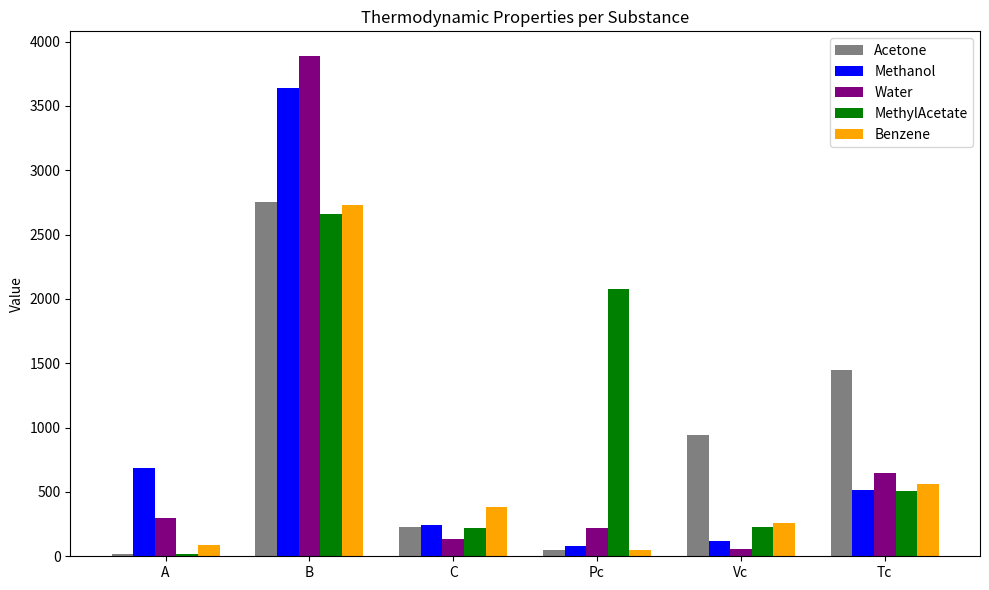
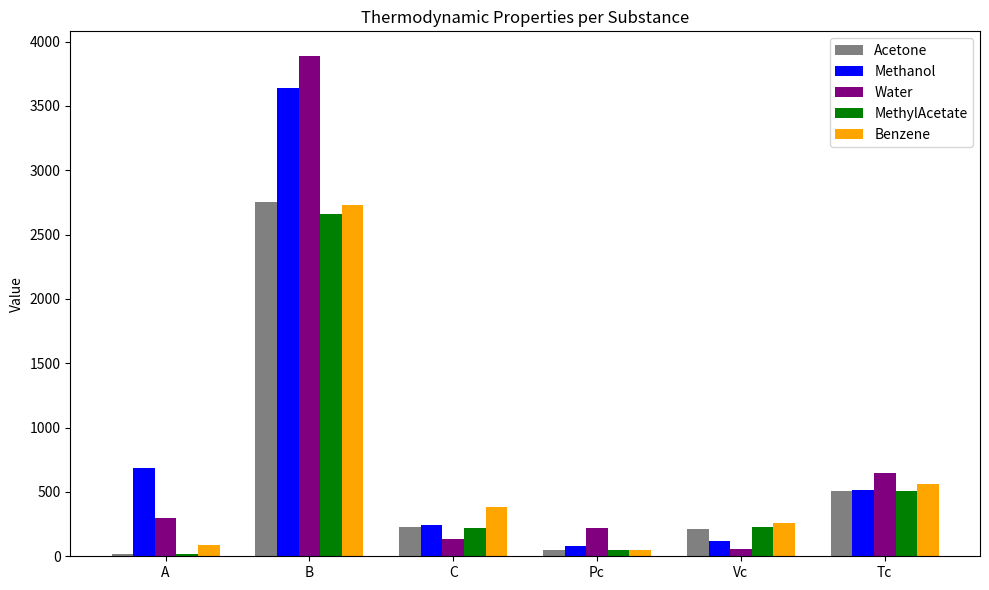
MethylAcetate, Pc: 2080 -> 50
Acetone, Vc: 940 -> 210
Acetone, Tc: 1450 -> 510
